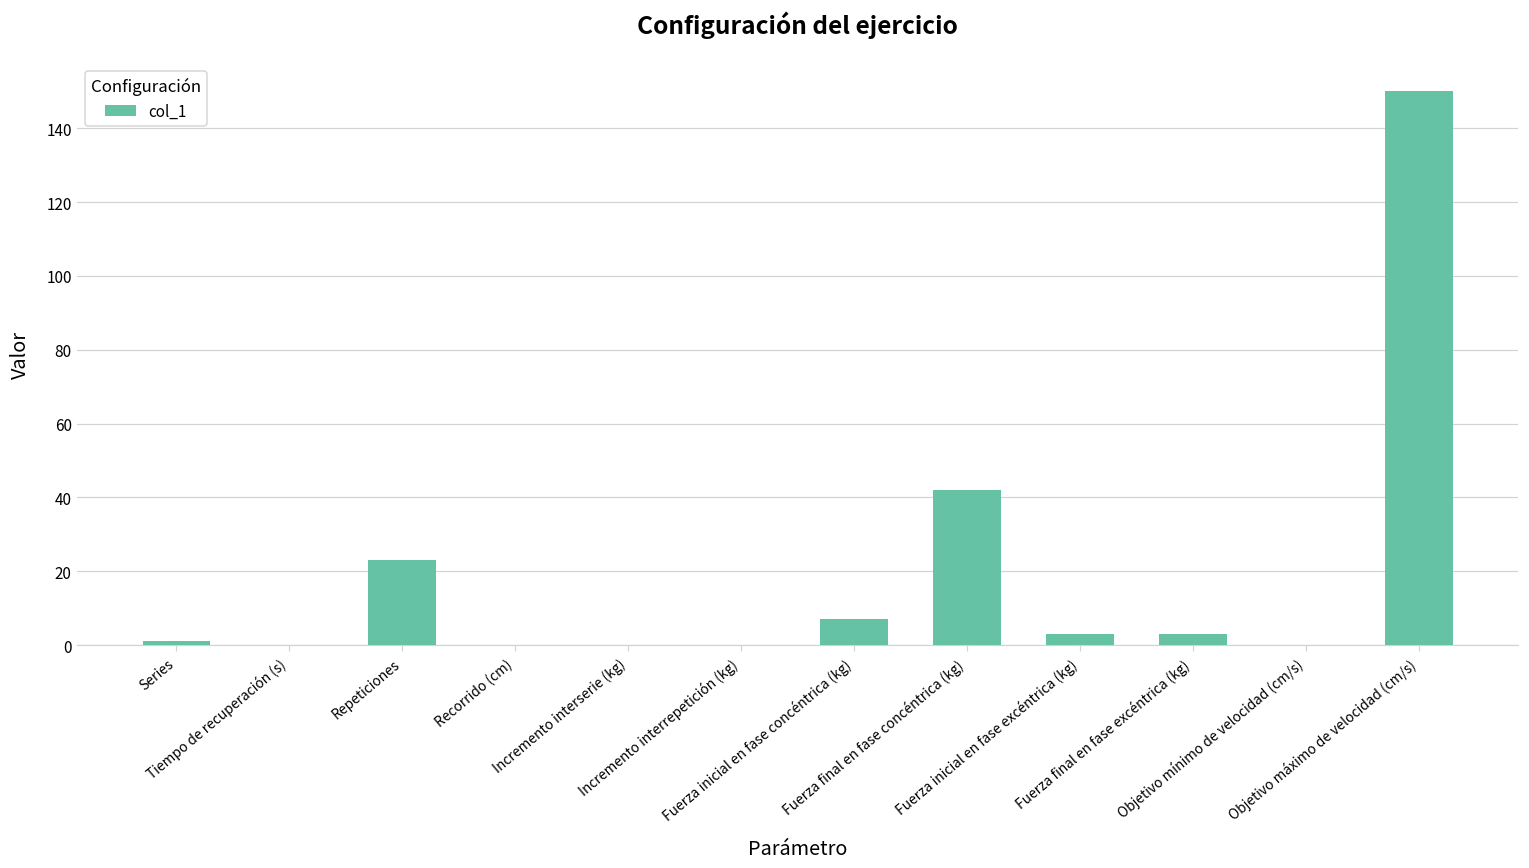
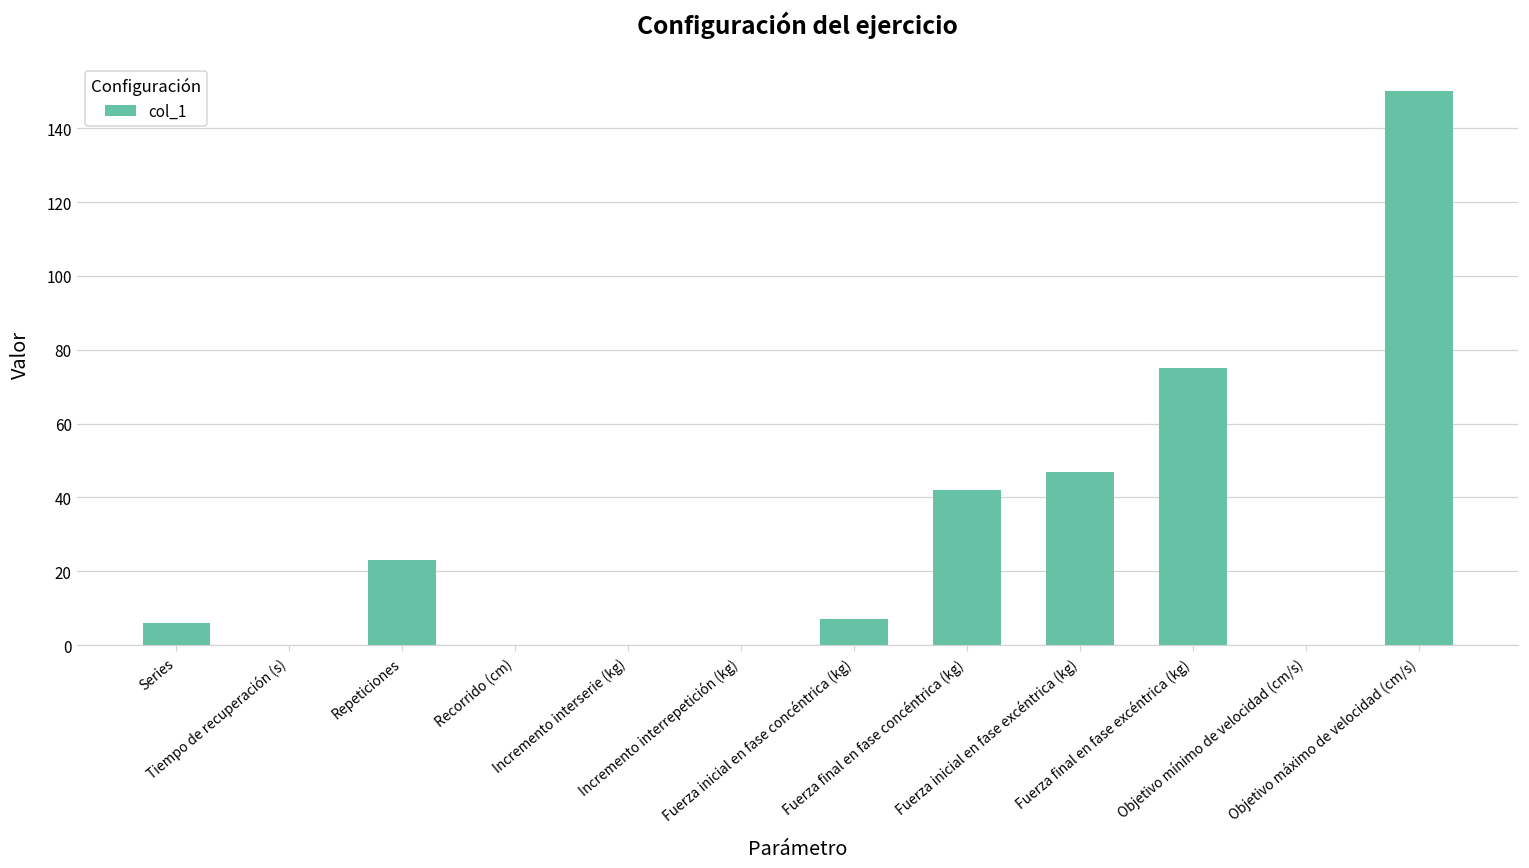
Series: 1 -> 6
Fuerza inicial en fase excéntrica (kg): 3 -> 47
Fuerza final en fase excéntrica (kg): 3 -> 75
